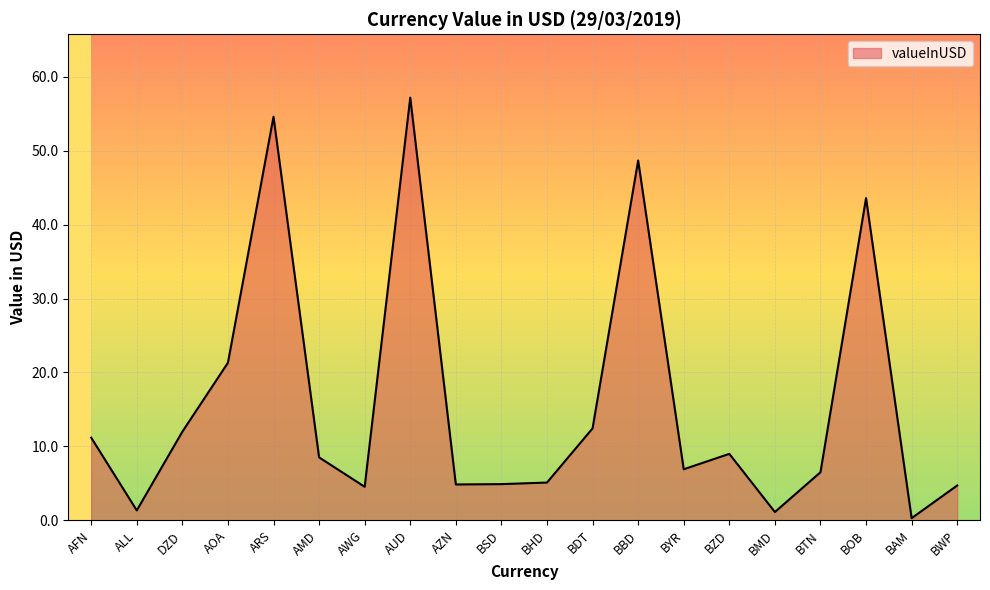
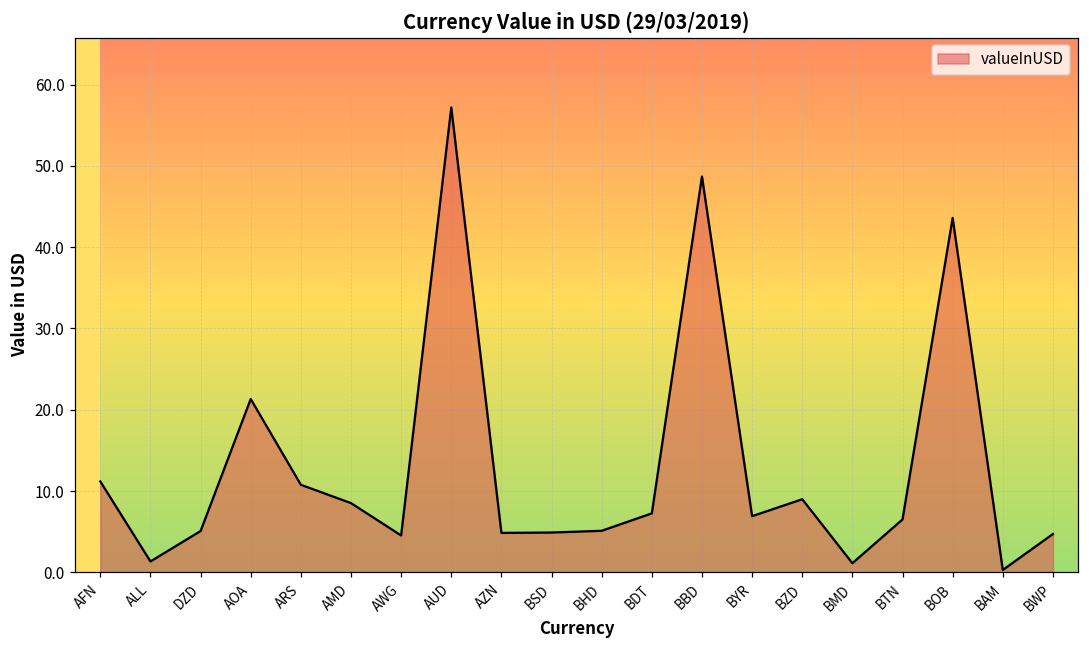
DZD: 12 -> 5
ARS: 55 -> 11
BDT: 12 -> 7
